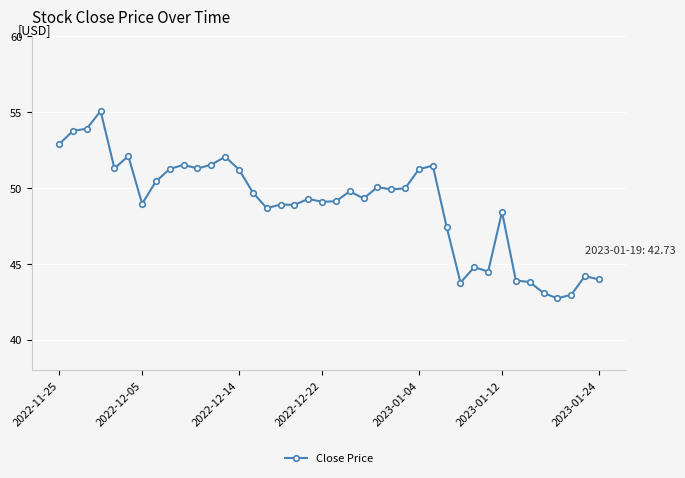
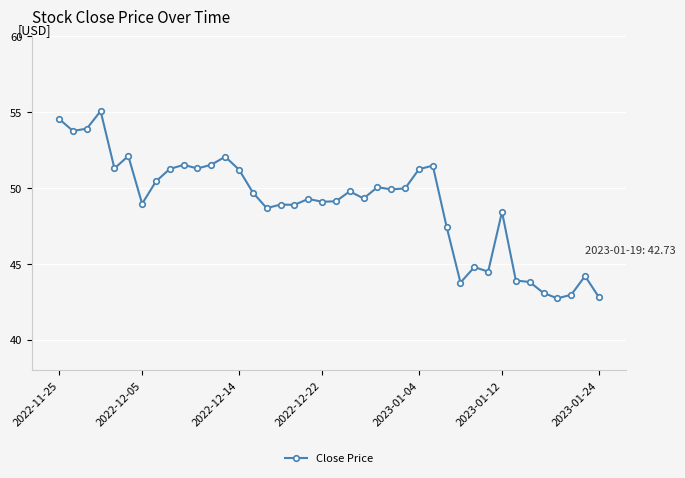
2022-11-25: 52.9 -> 54.5
2023-01-24: 44.0 -> 42.8
